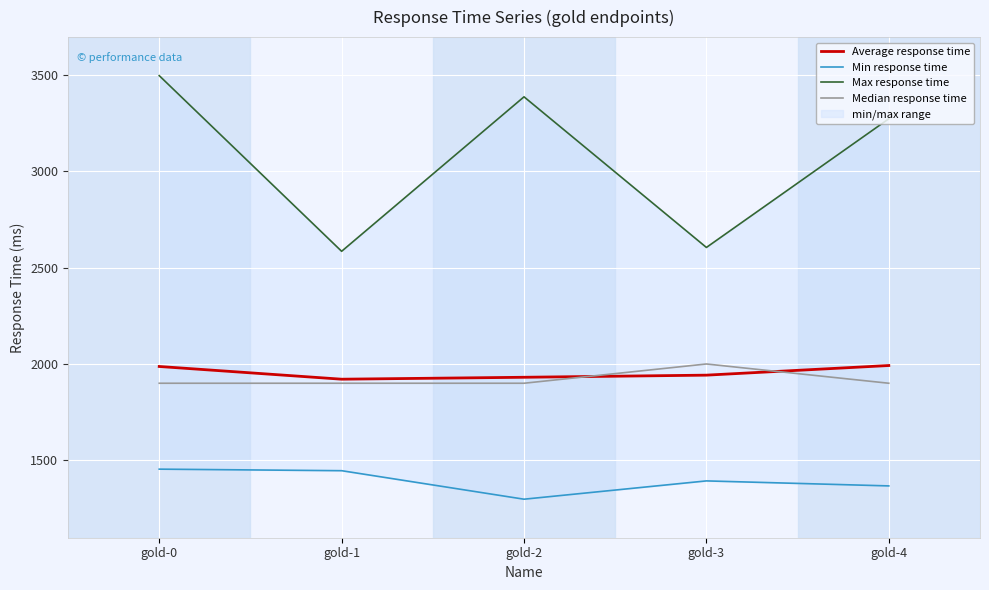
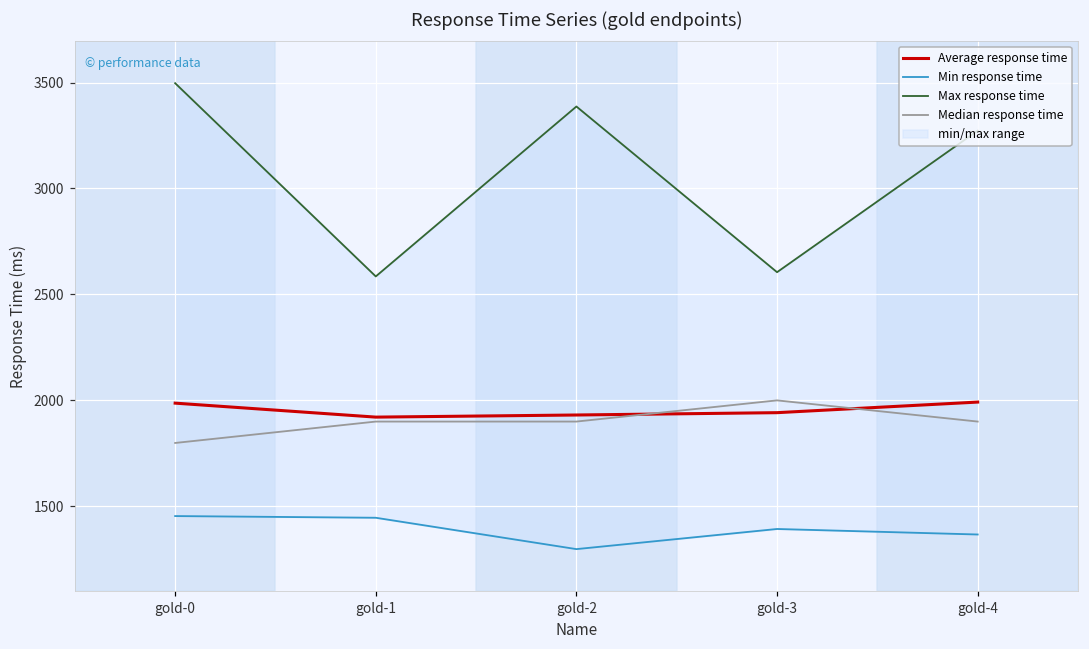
Median response time, gold-0: 1900 -> 1800
